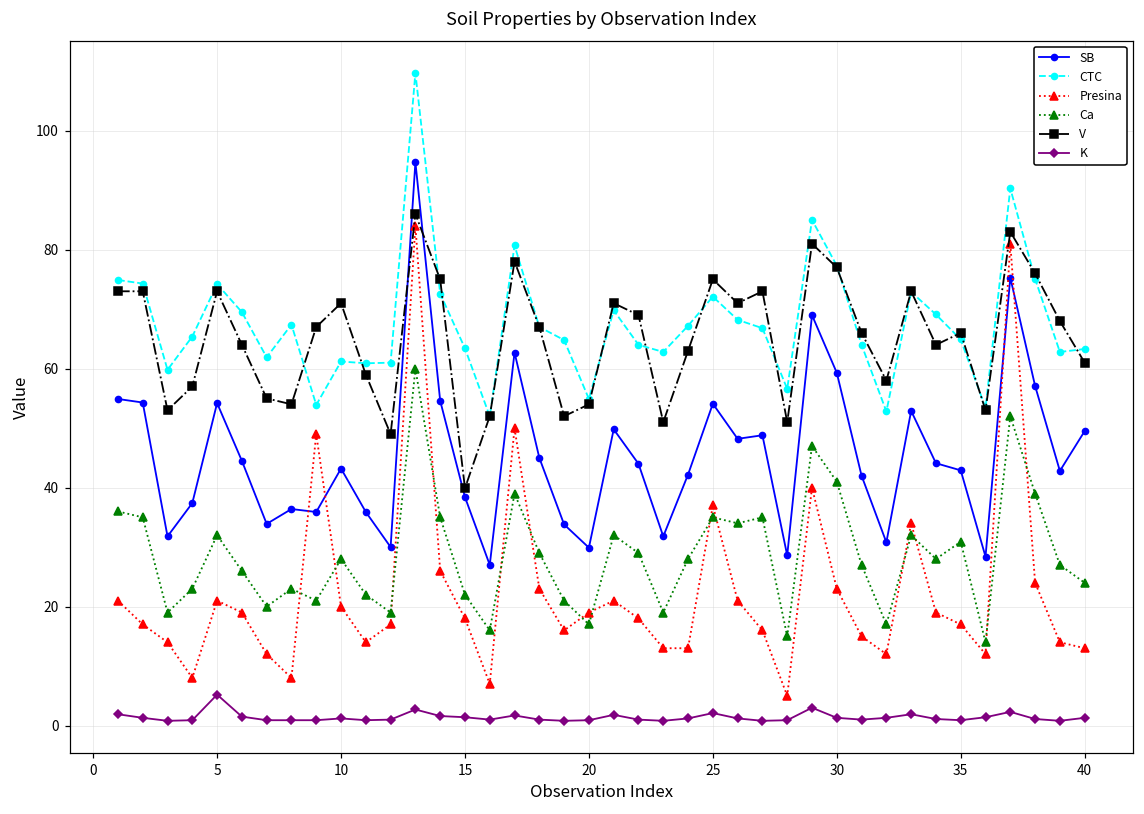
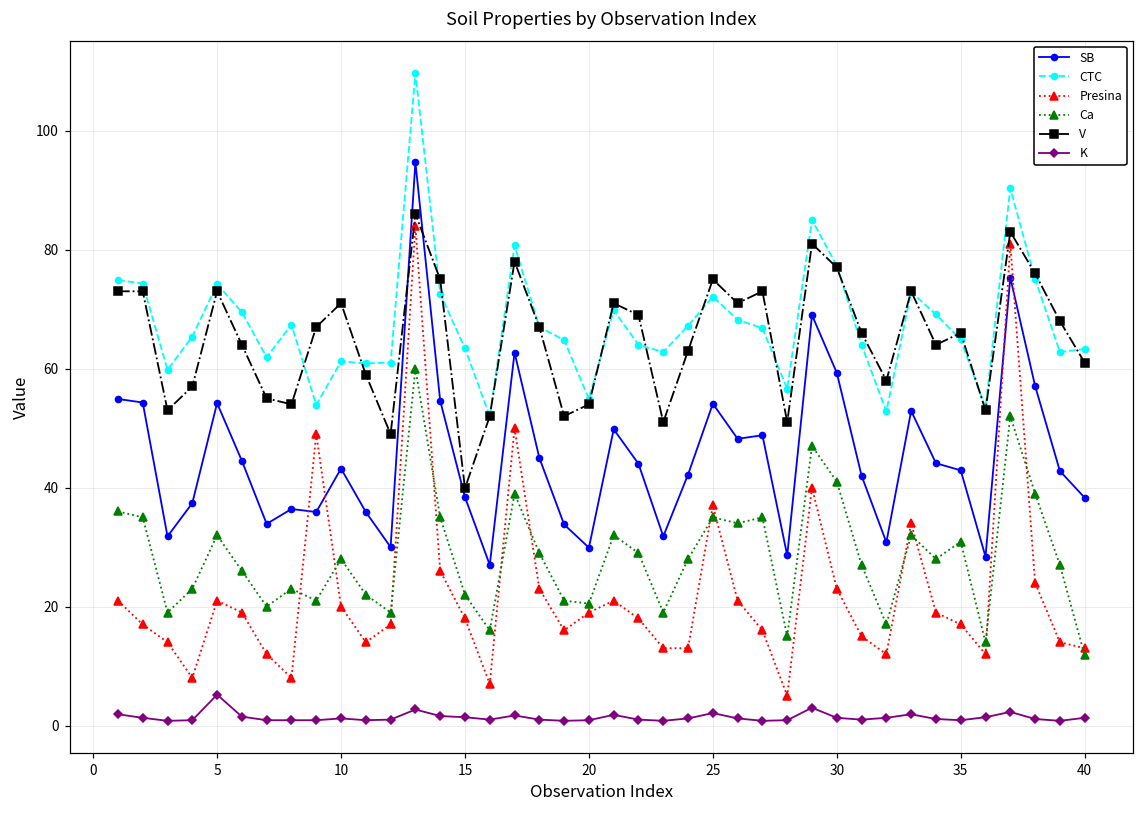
Ca, 20: 17 -> 21
SB, 40: 50 -> 38
Ca, 40: 24 -> 12
